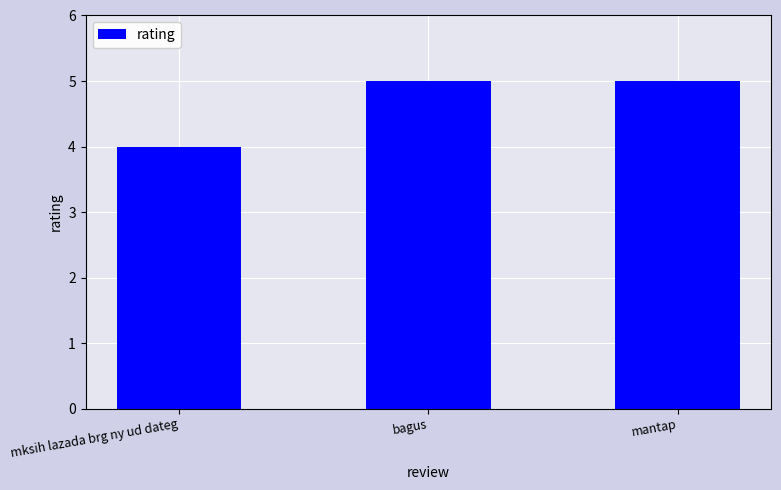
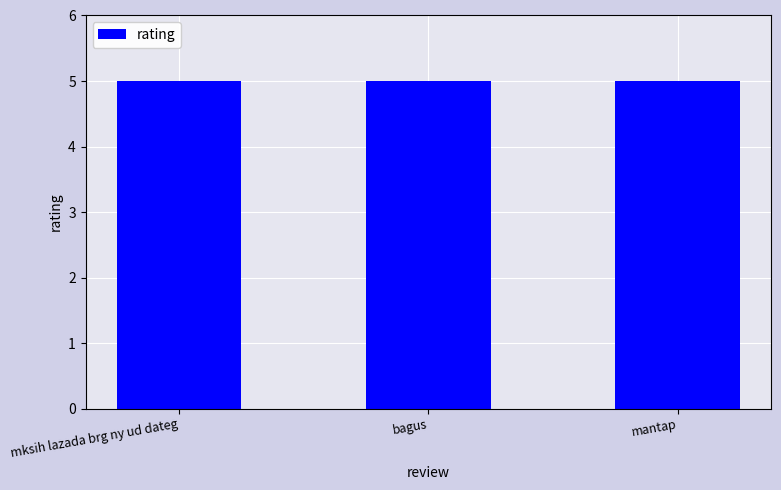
mksih lazada brg ny ud dateg: 4 -> 5
